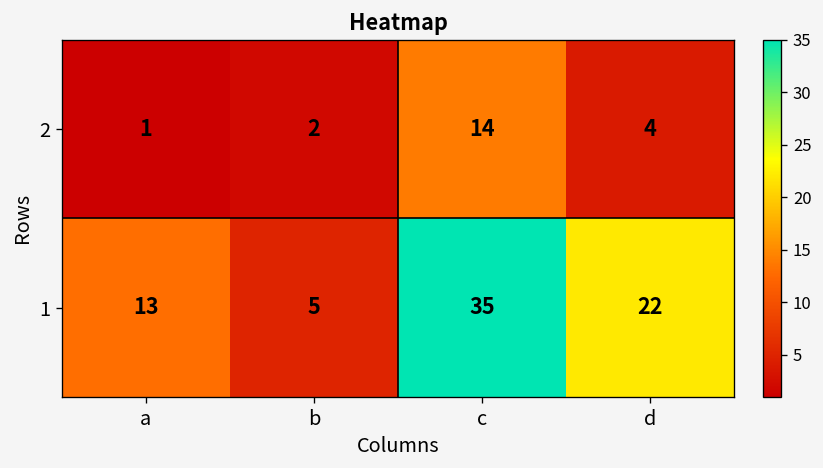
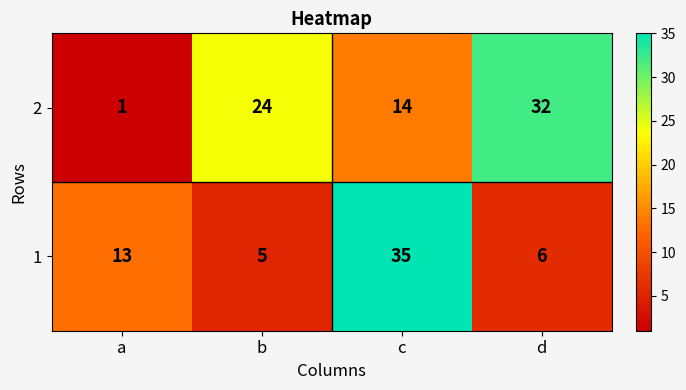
2, b: 2 -> 24
2, d: 4 -> 32
1, d: 22 -> 6
